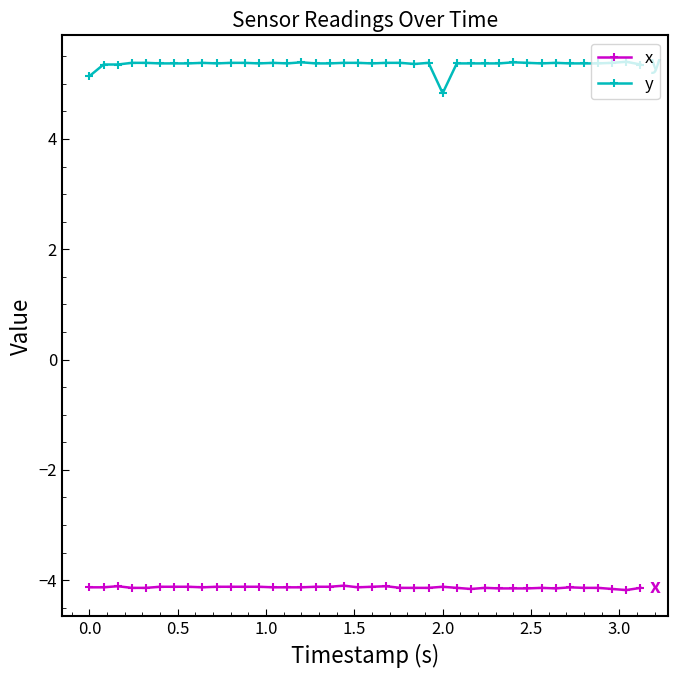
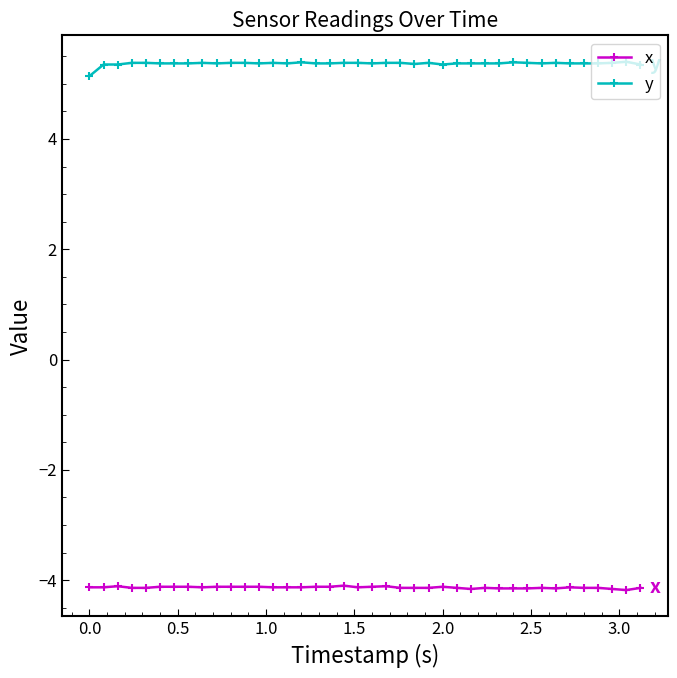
y, 2.0: 4.8 -> 5.4
